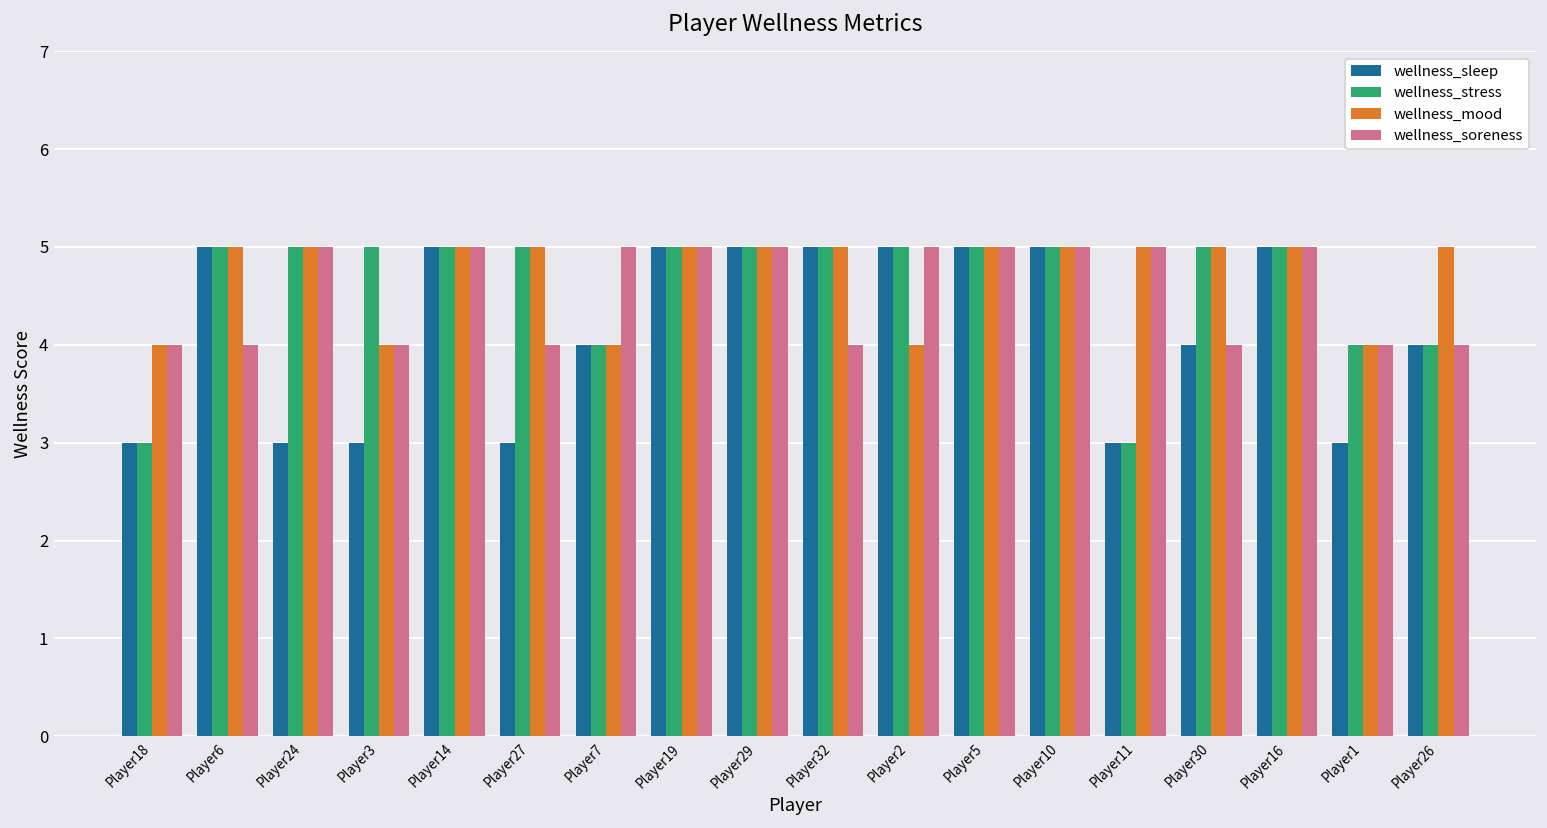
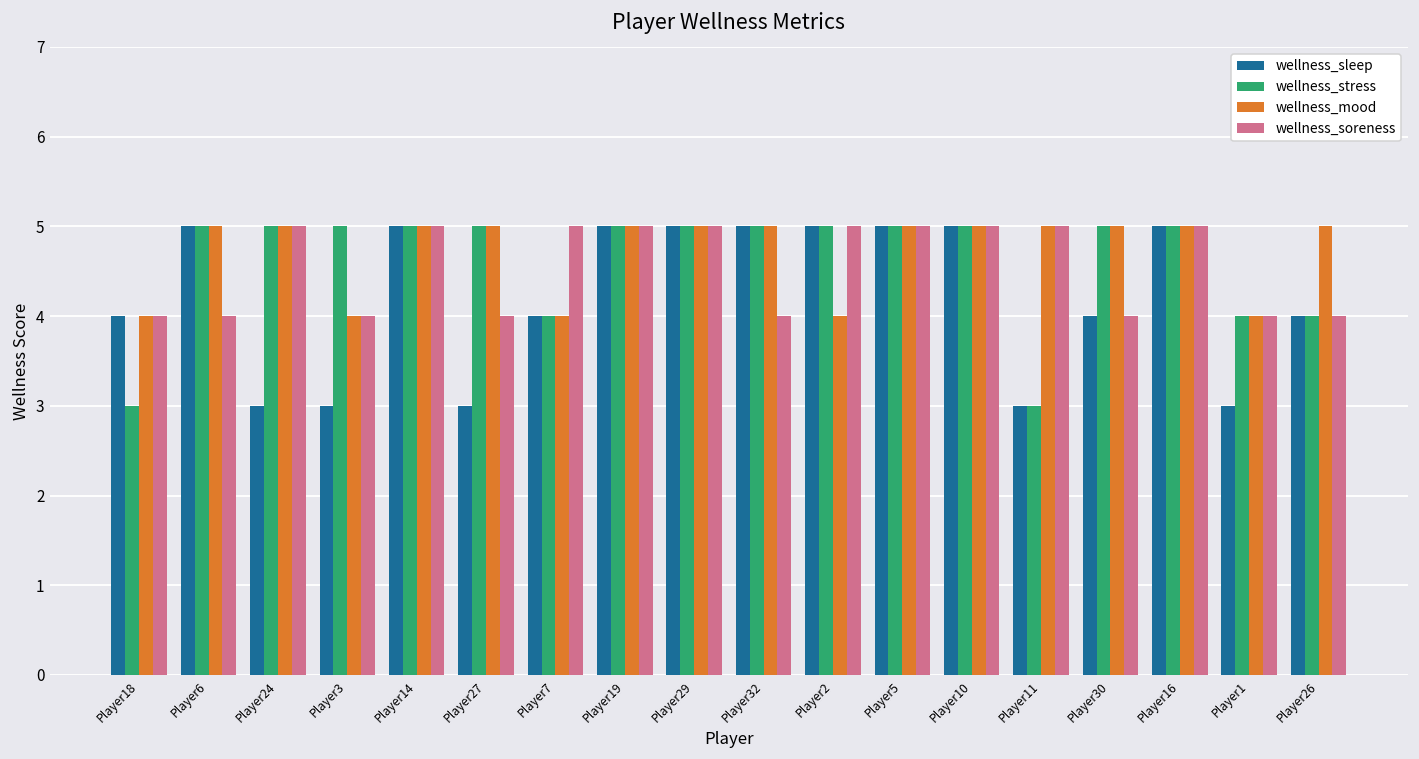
wellness_sleep, Player18: 3 -> 4
